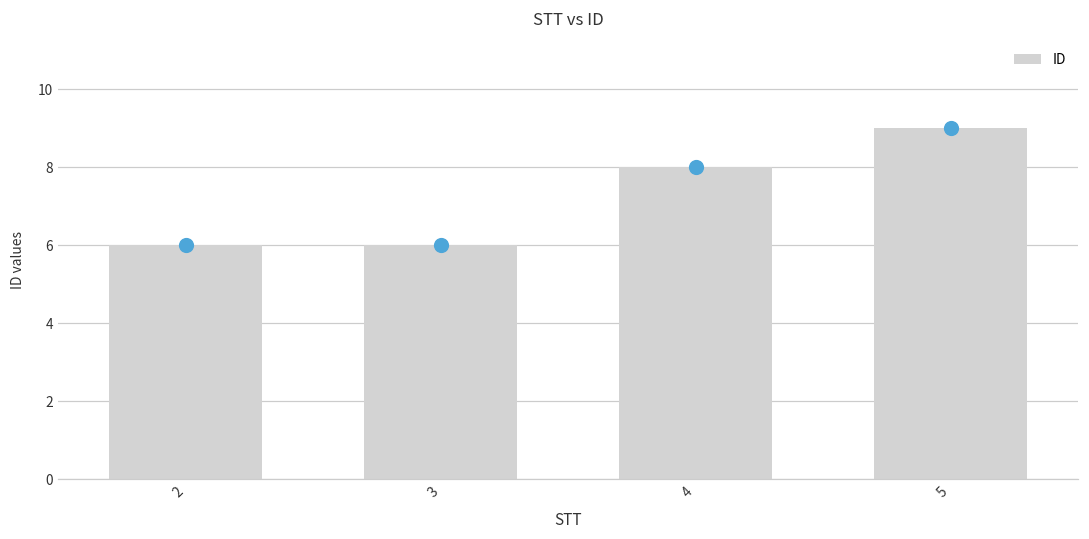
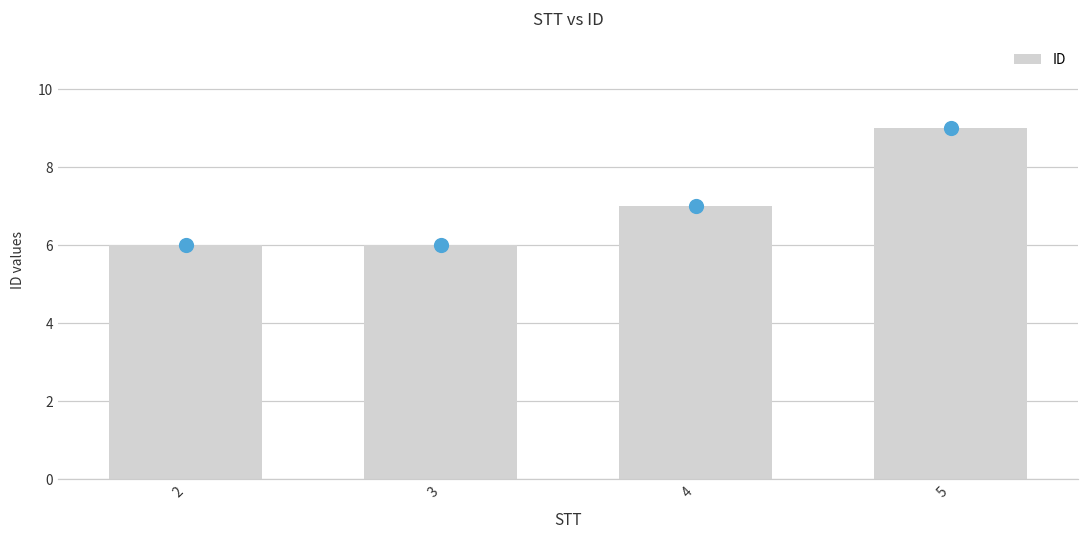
4: 8 -> 7
